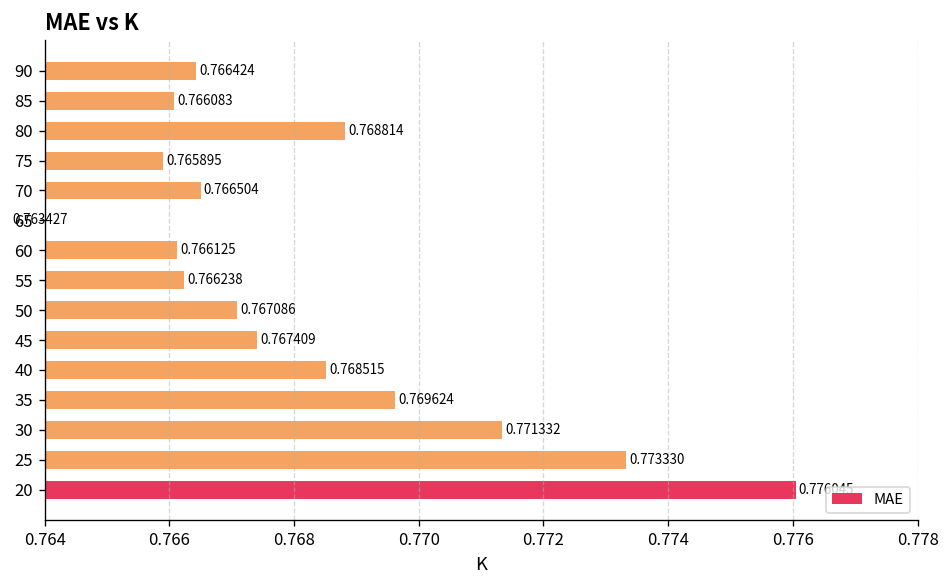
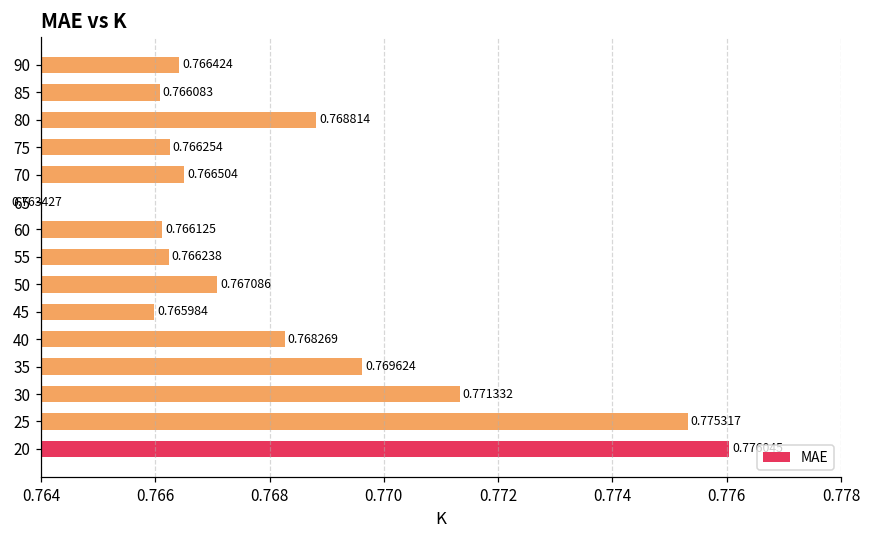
75: 0.765895 -> 0.766254
45: 0.767409 -> 0.765984
40: 0.768515 -> 0.768269
25: 0.773330 -> 0.775317
